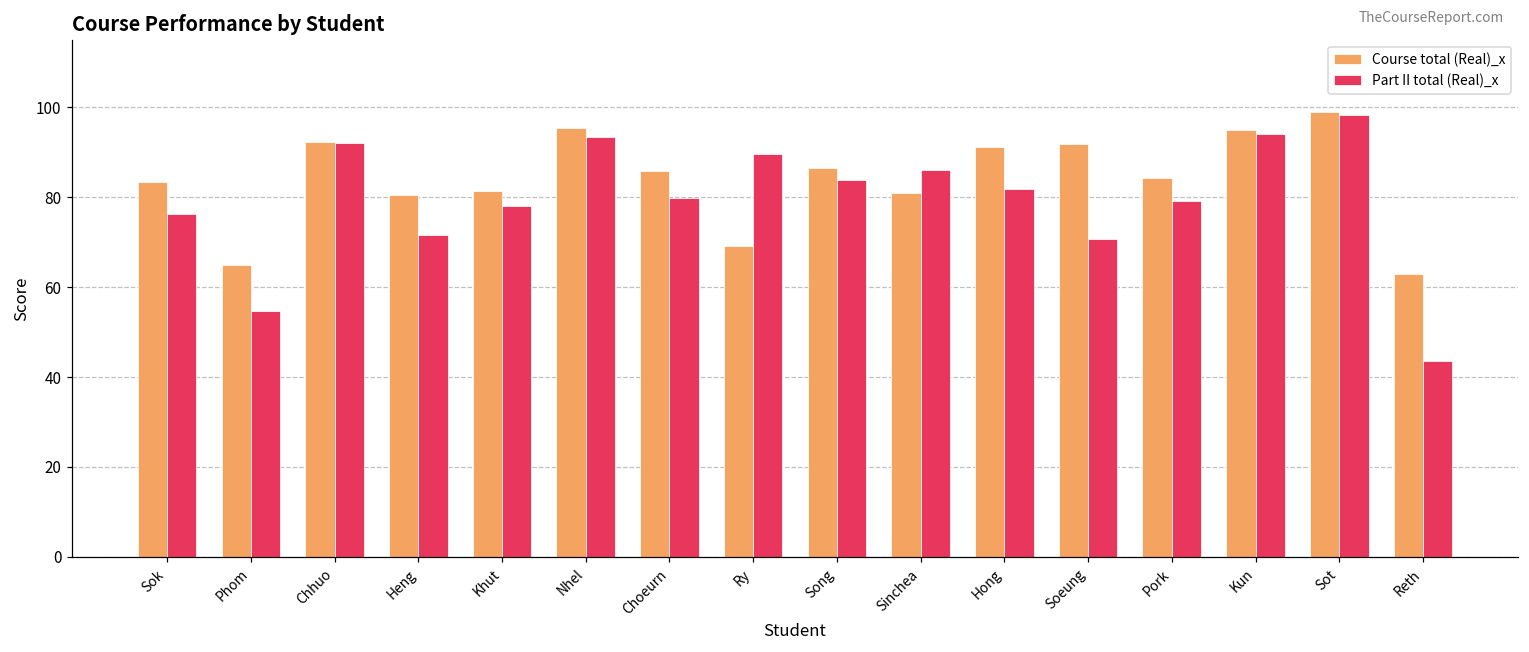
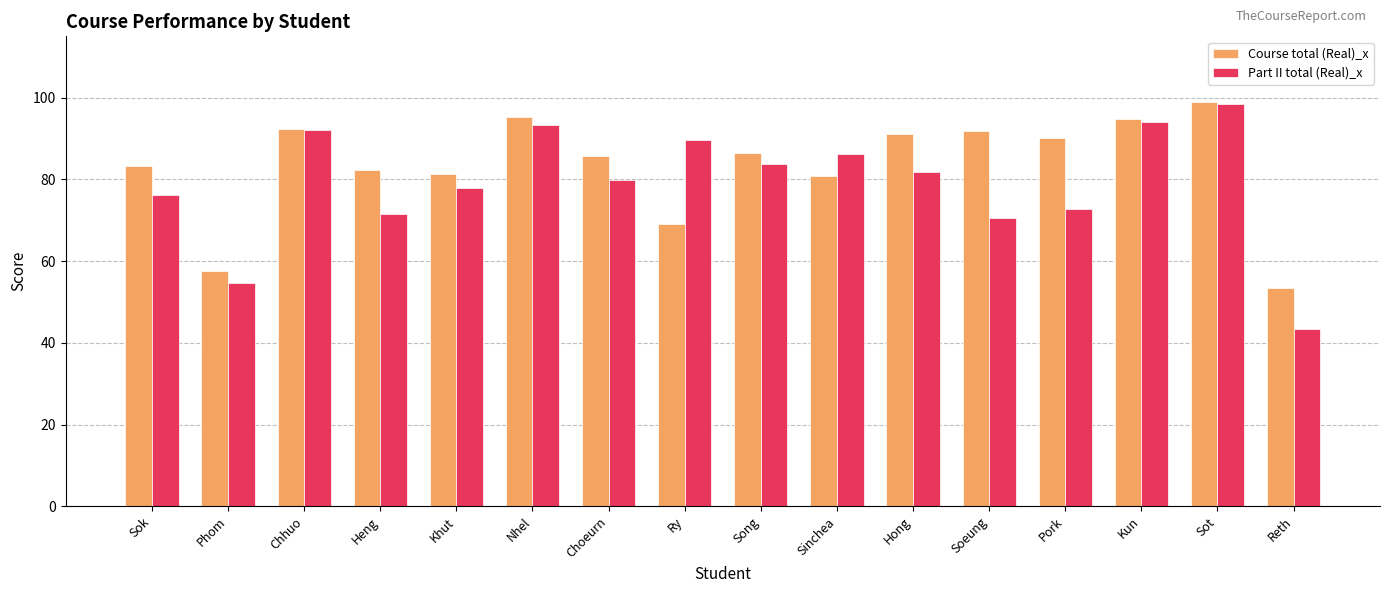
Course total (Real)_x, Phom: 65 -> 57
Course total (Real)_x, Heng: 80 -> 82
Course total (Real)_x, Pork: 84 -> 90
Part II total (Real)_x, Pork: 79 -> 73
Course total (Real)_x, Reth: 63 -> 53
